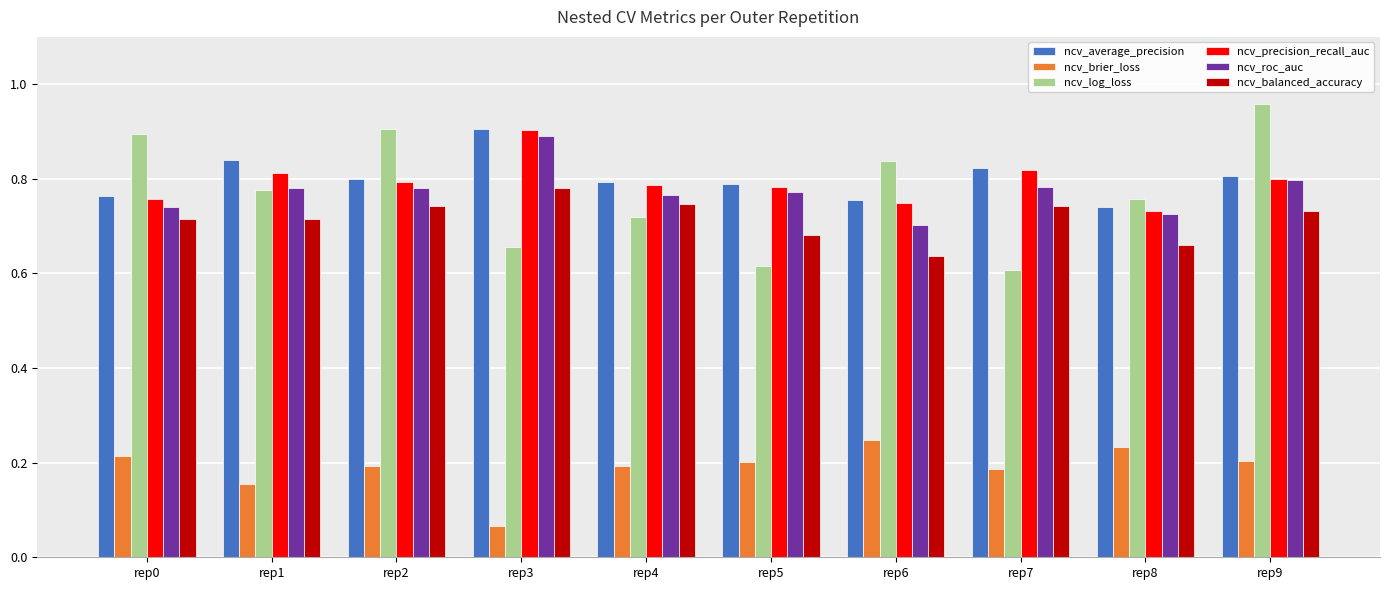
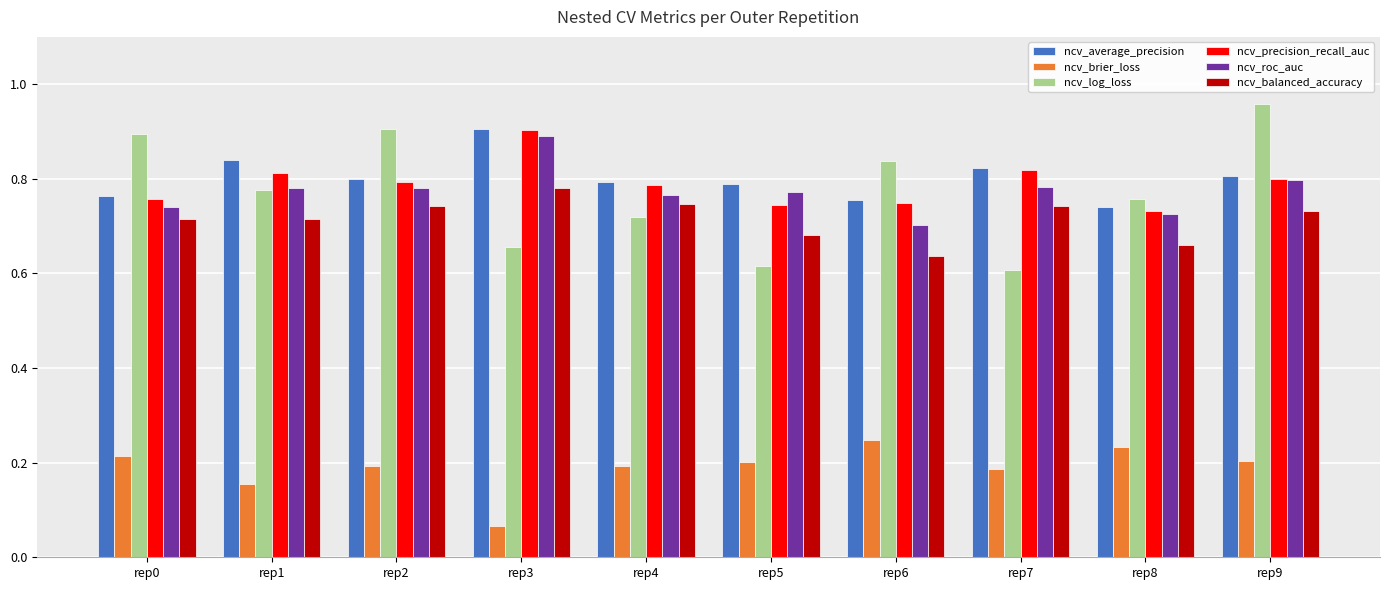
ncv_precision_recall_auc, rep5: 0.78 -> 0.74
